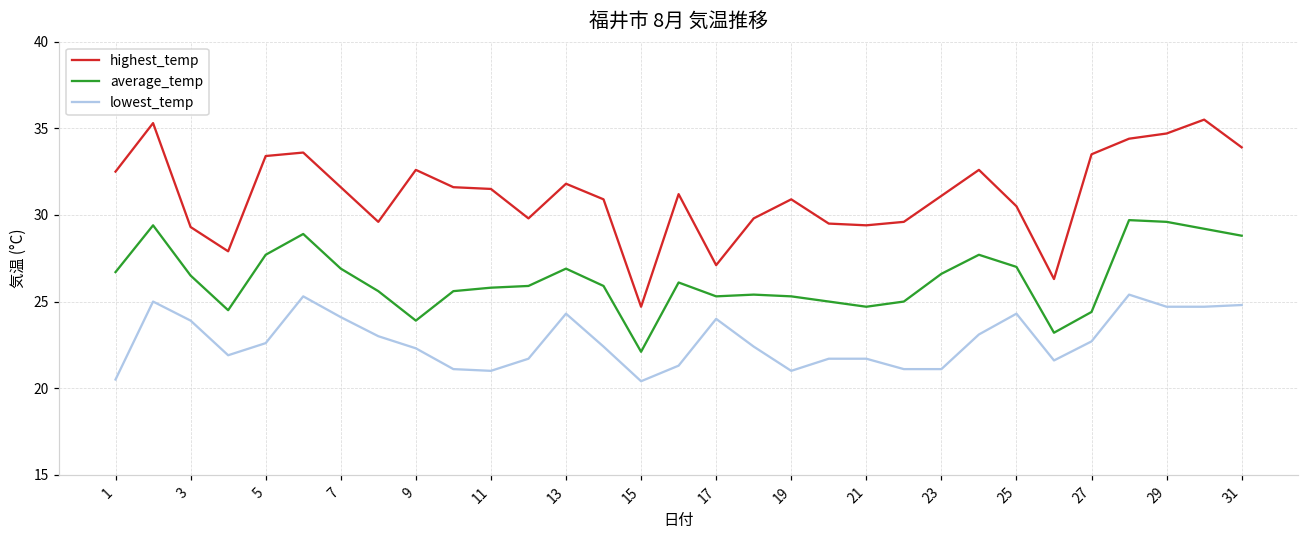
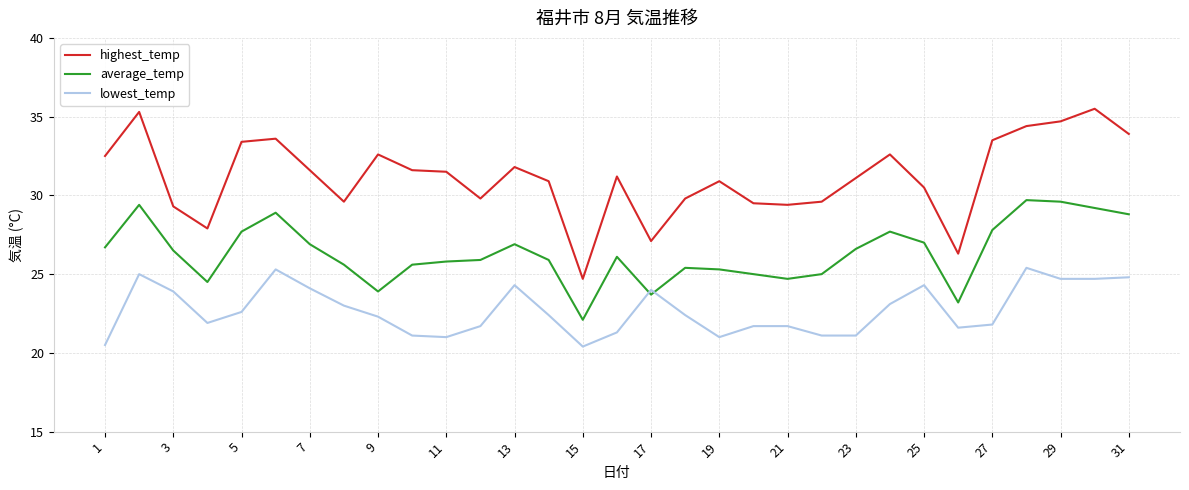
average_temp, 17: 25.3 -> 23.7
average_temp, 27: 24.4 -> 27.8
lowest_temp, 27: 22.7 -> 21.8
